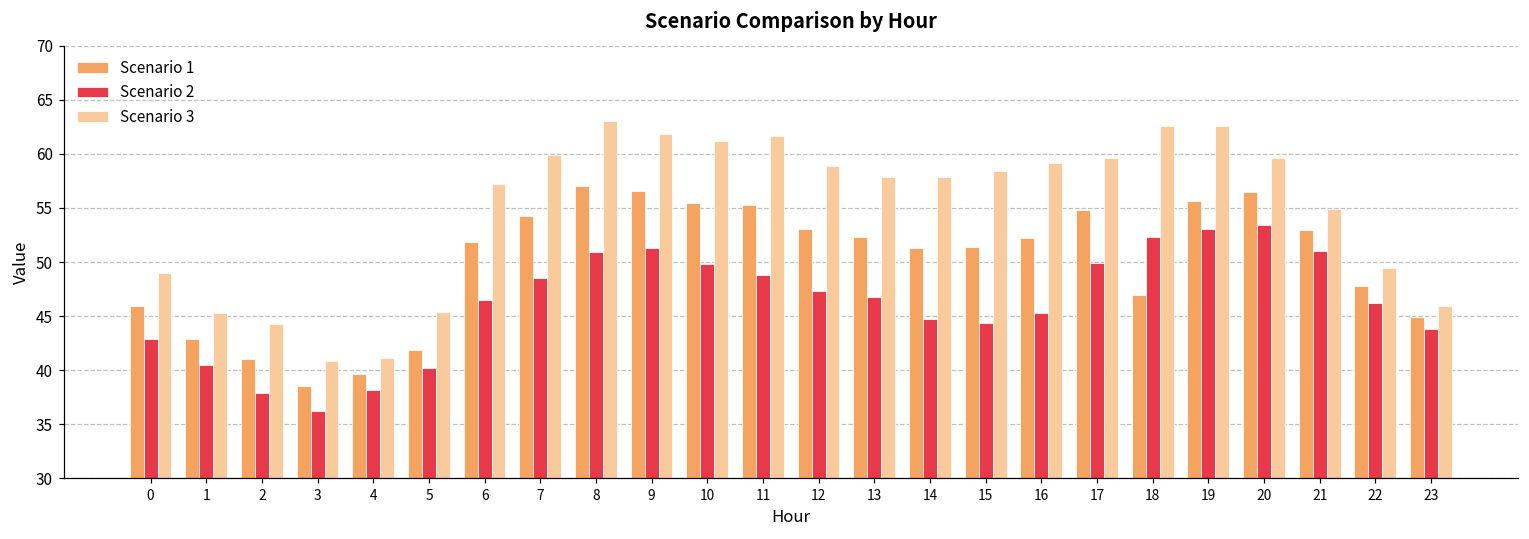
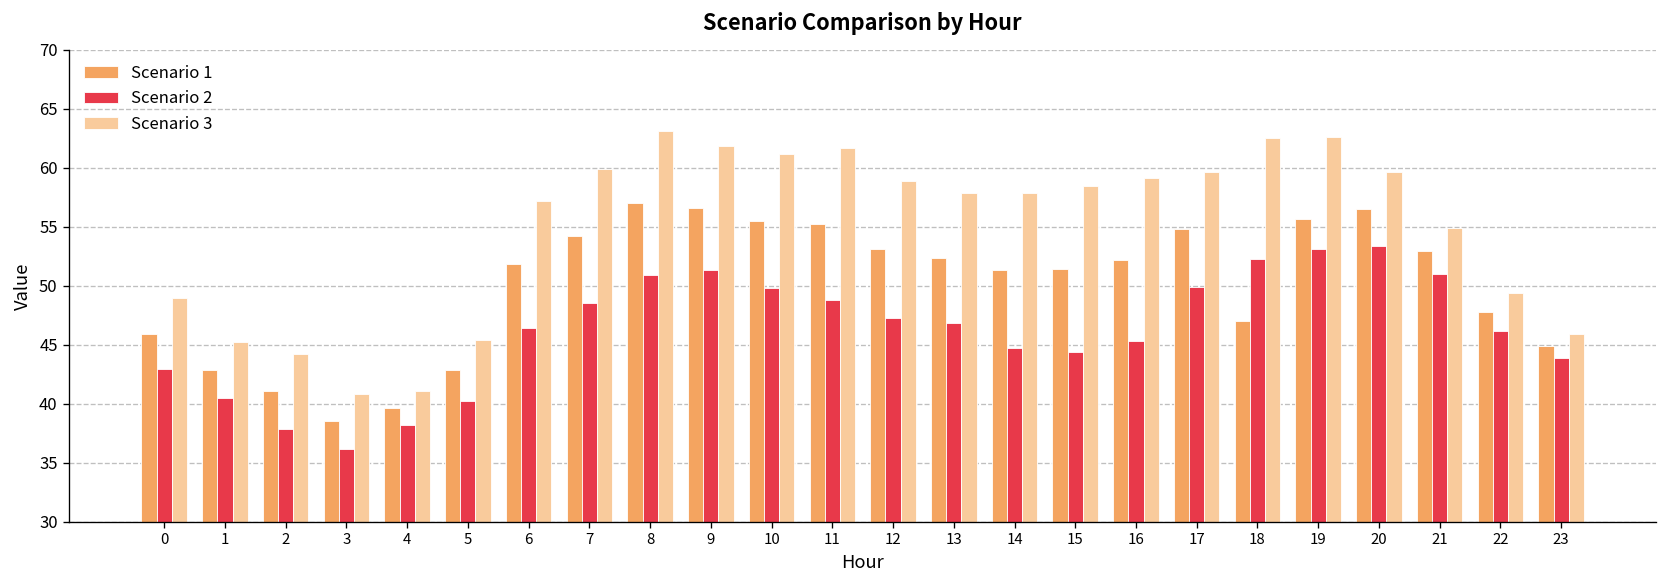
Scenario 1, 5: 42 -> 43
